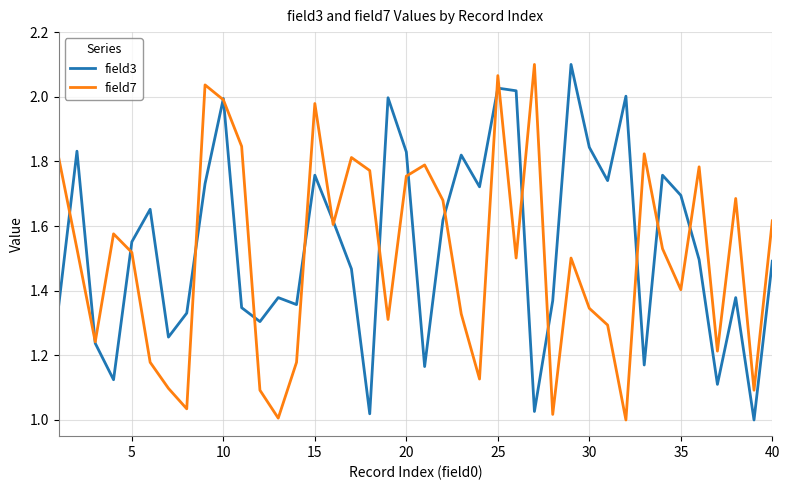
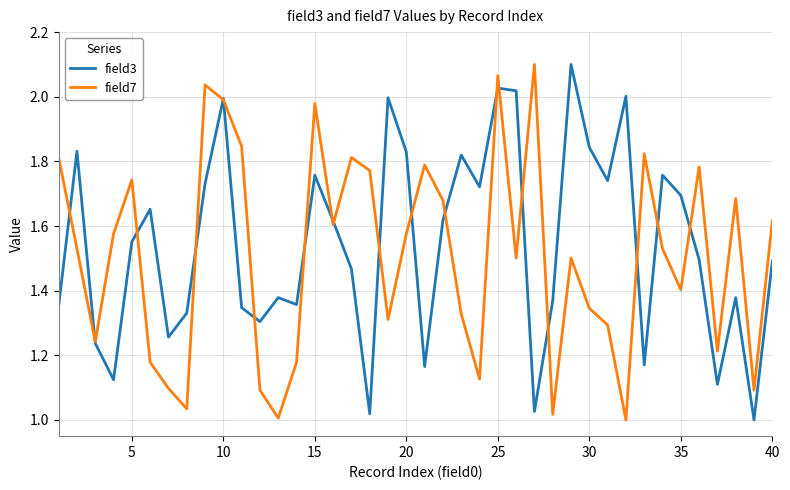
field7, 5: 1.52 -> 1.74
field7, 20: 1.75 -> 1.58
